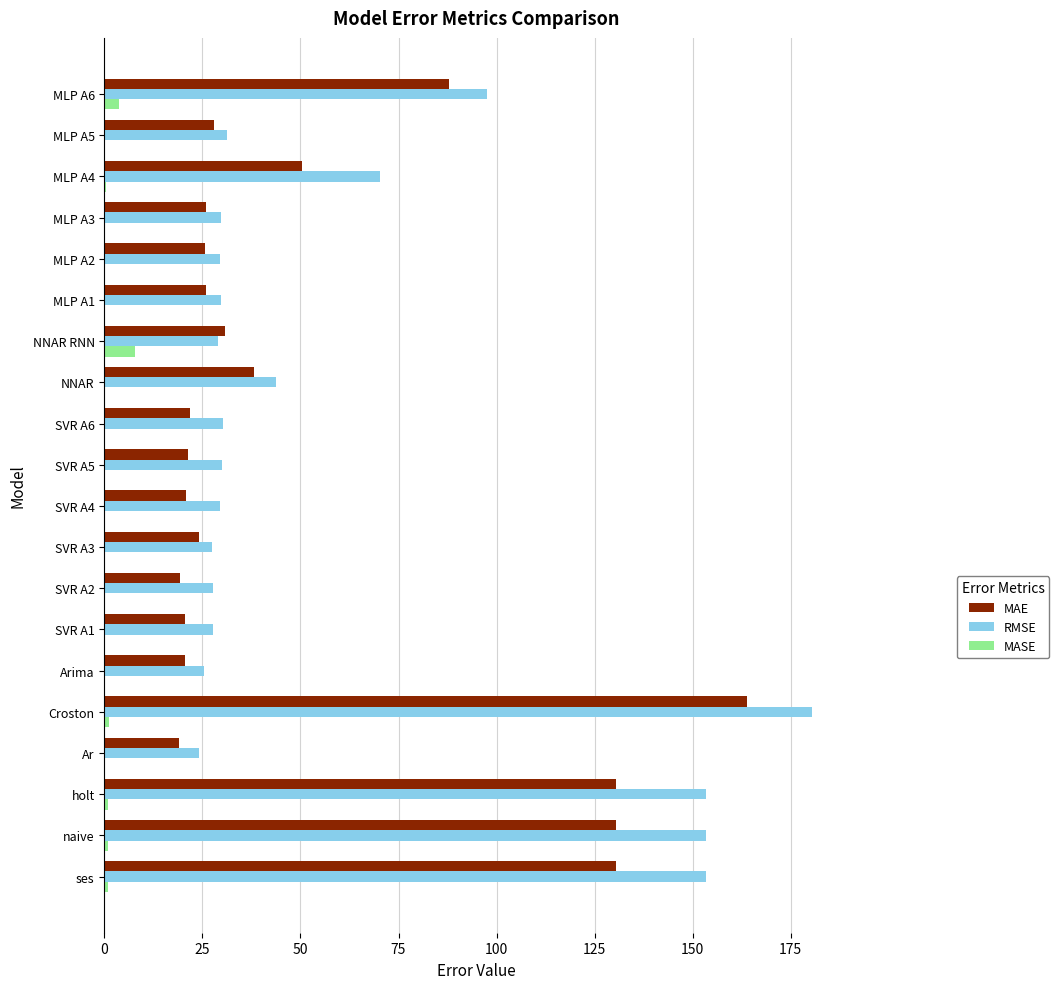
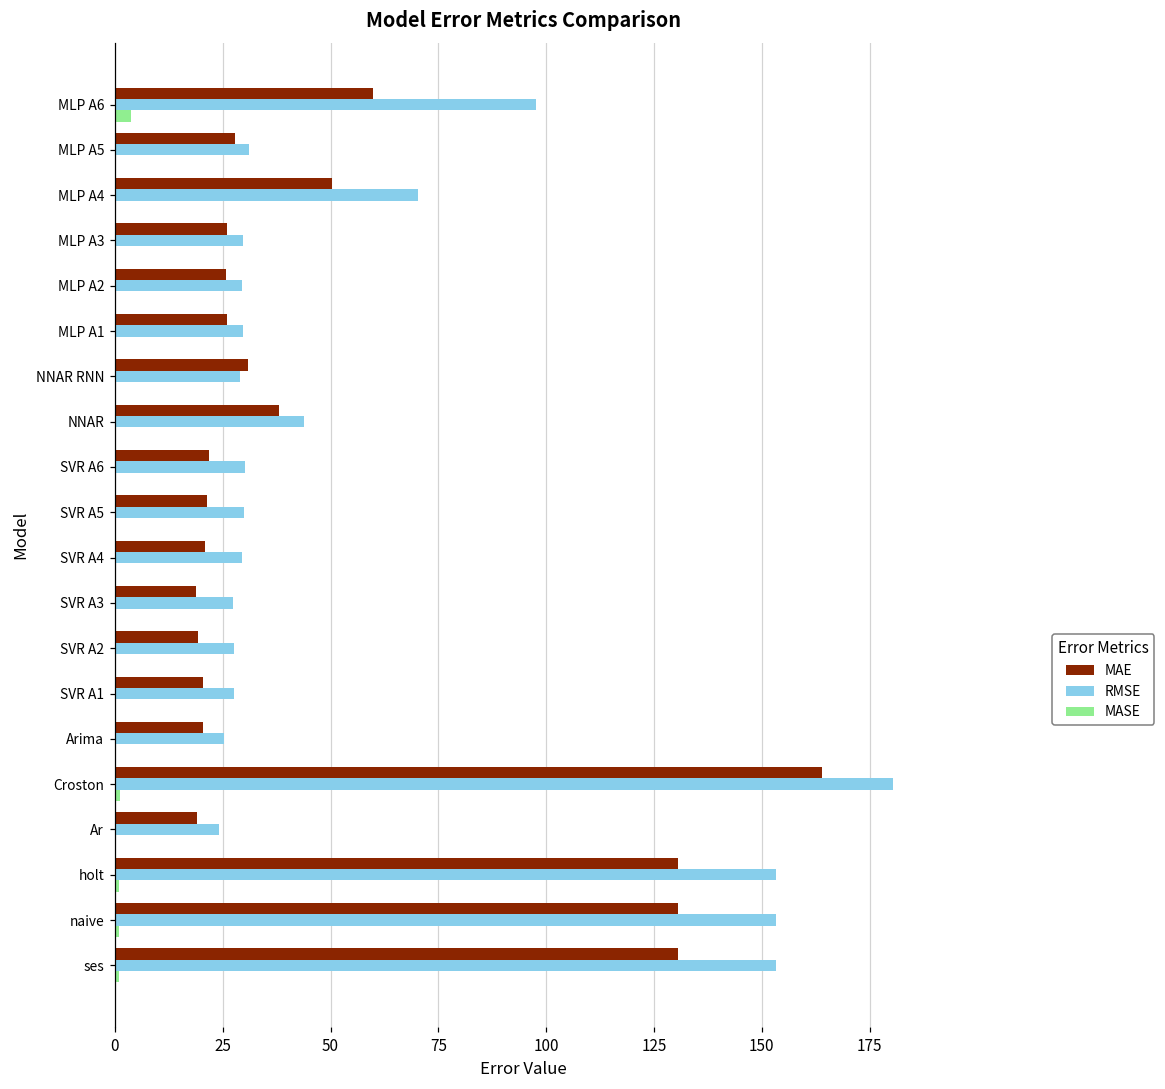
MAE, MLP A6: 88 -> 60
MASE, NNAR RNN: 8 -> 0
MAE, SVR A3: 24 -> 19
